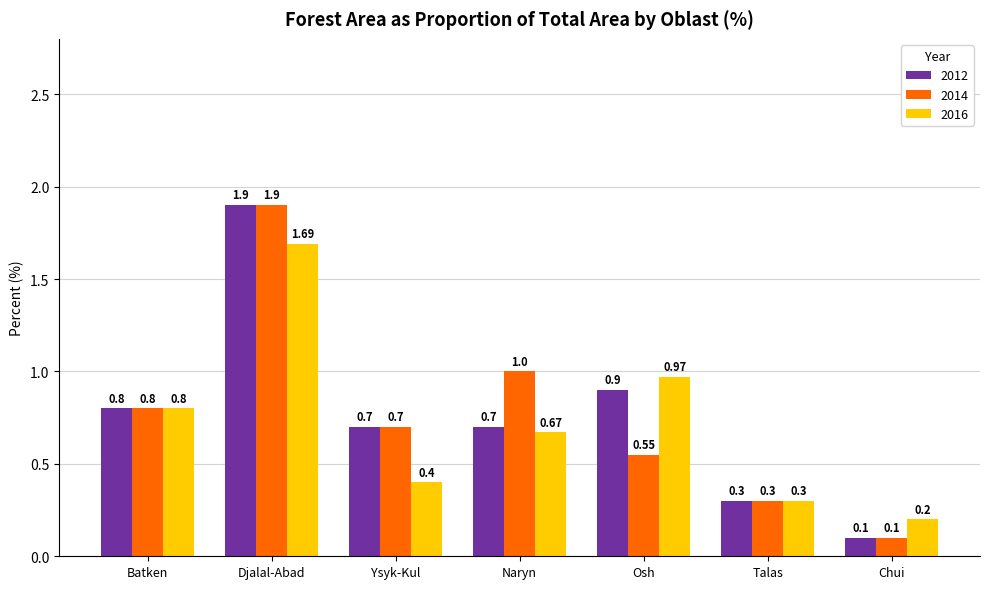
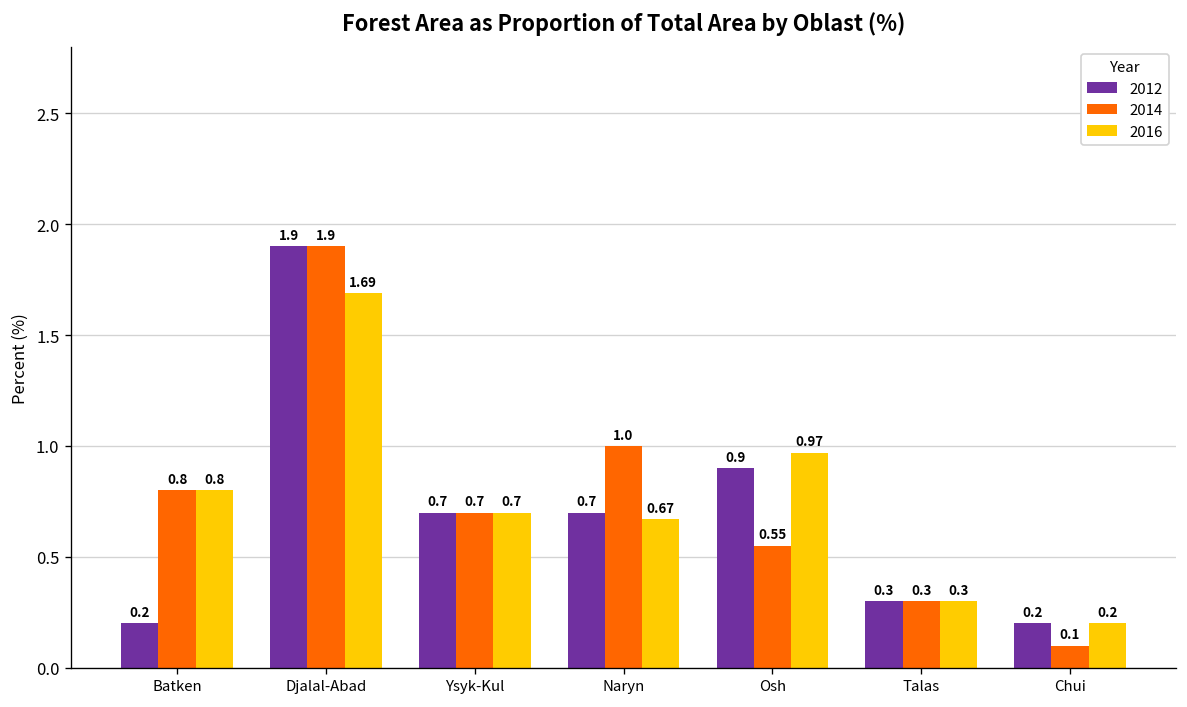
2012, Batken: 0.8 -> 0.2
2016, Ysyk-Kul: 0.4 -> 0.7
2012, Chui: 0.1 -> 0.2
